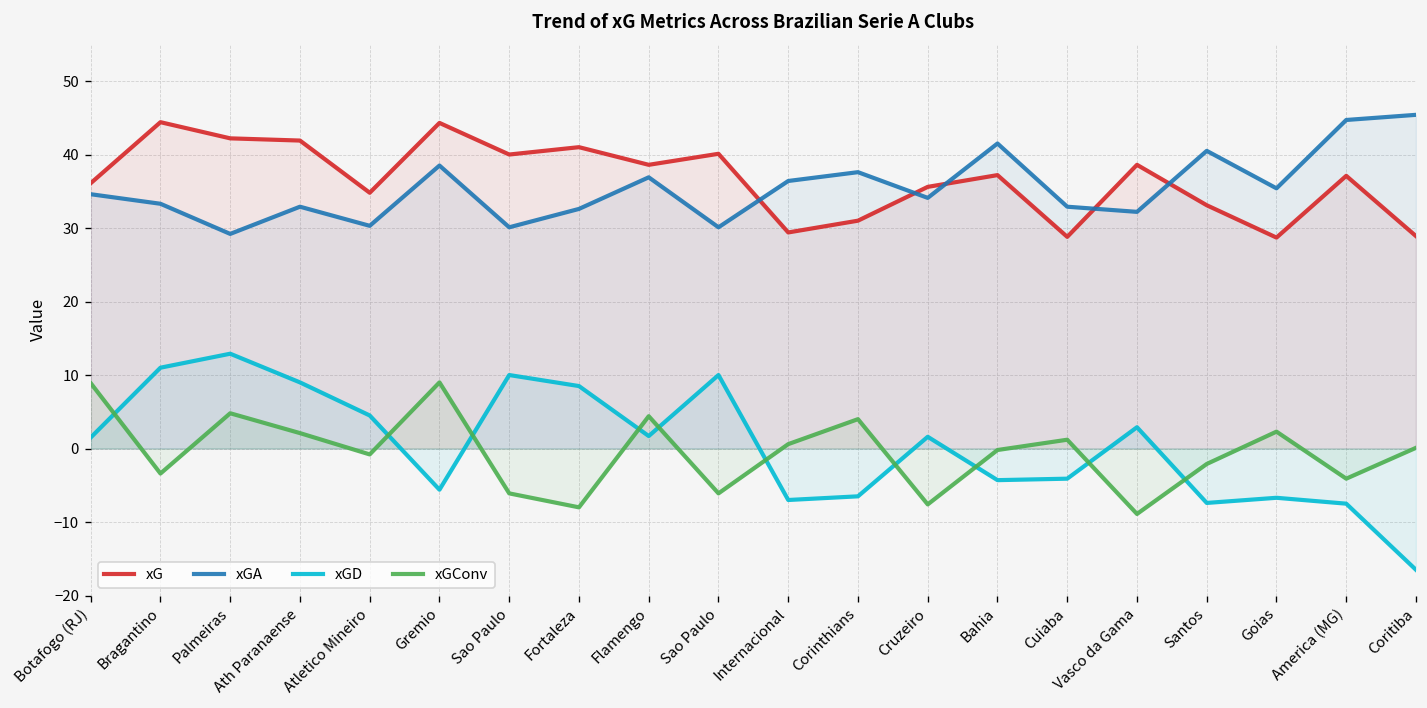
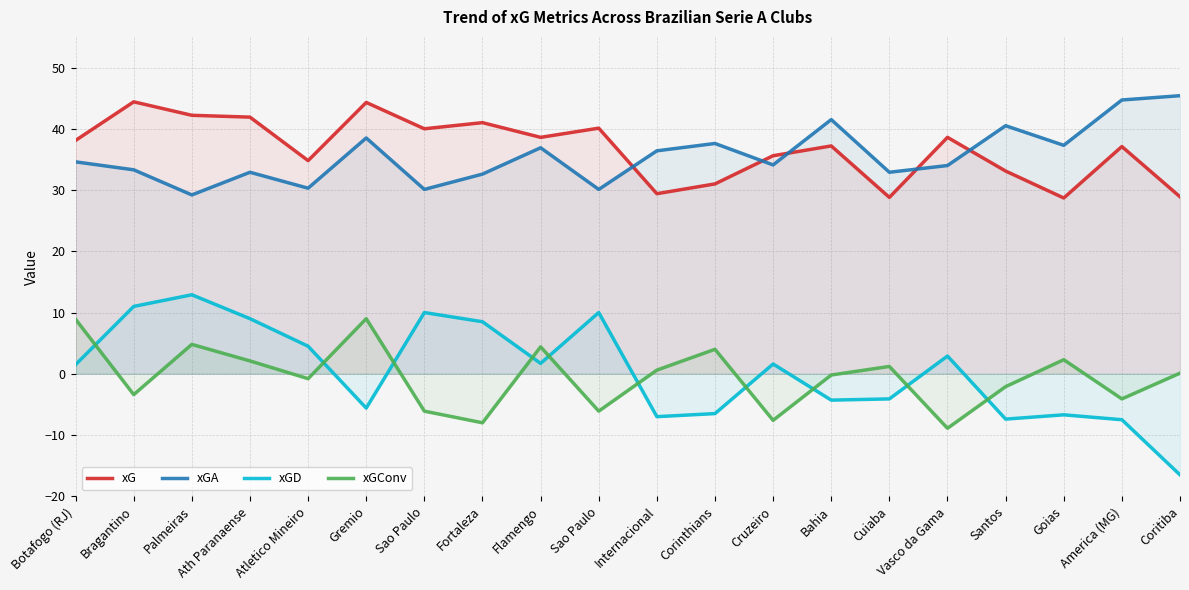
xG, Botafogo (RJ): 36 -> 38
xGA, Vasco da Gama: 32 -> 34
xGA, Goias: 35 -> 37
